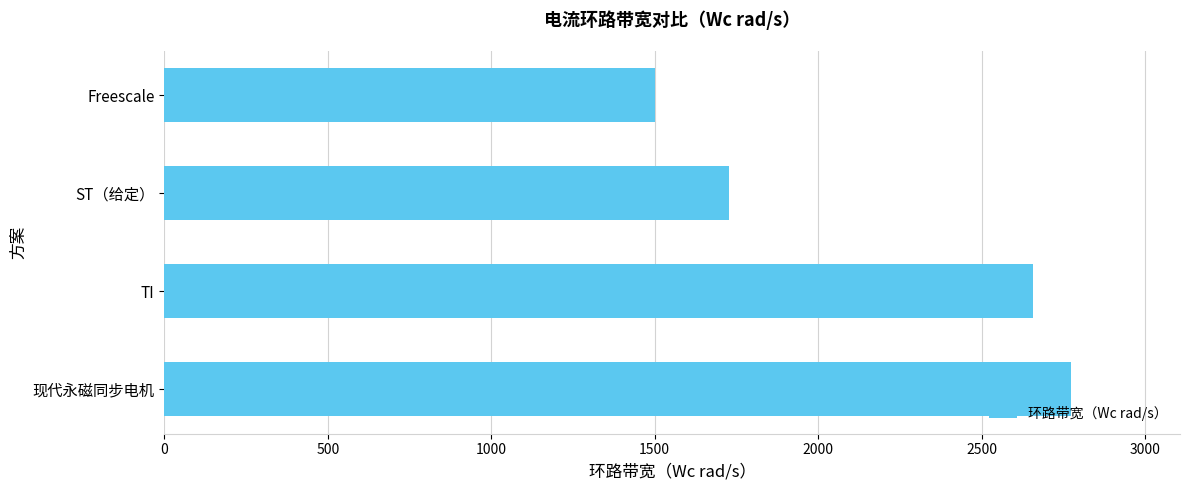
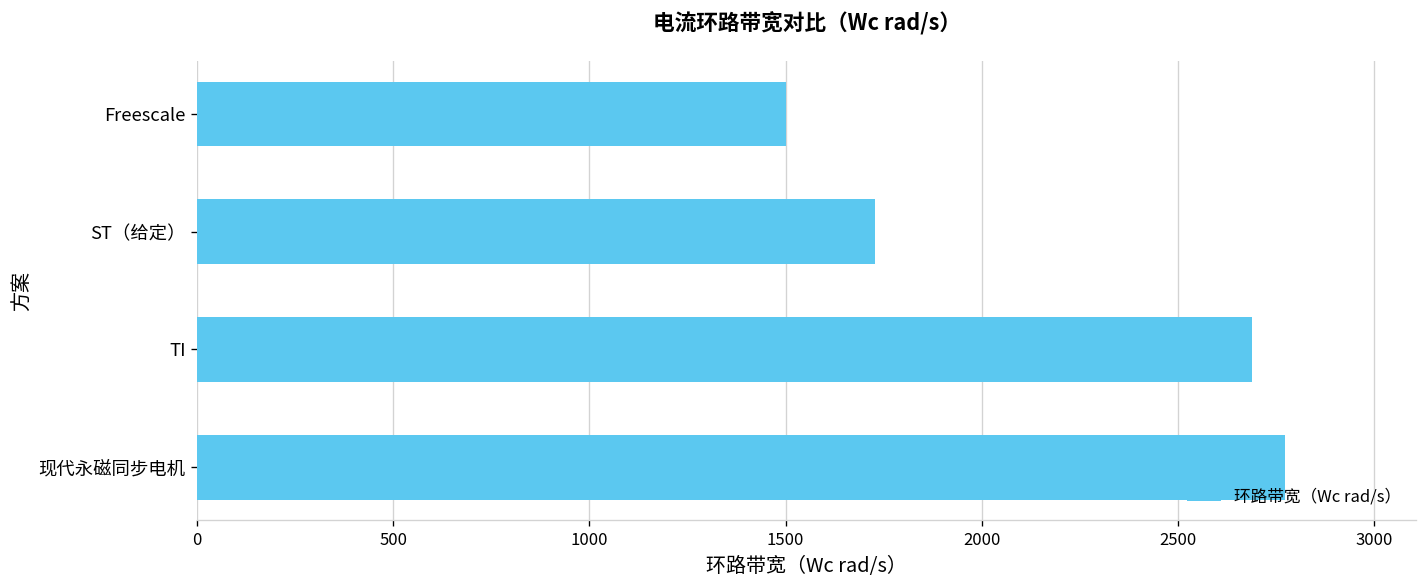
TI: 2660 -> 2690
